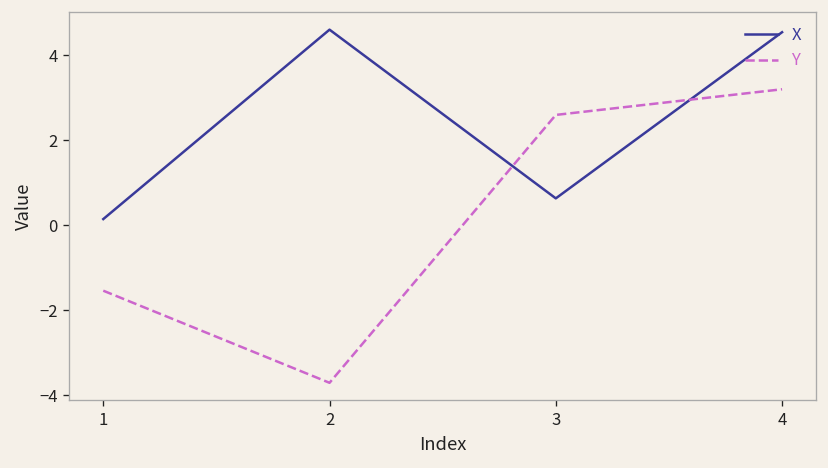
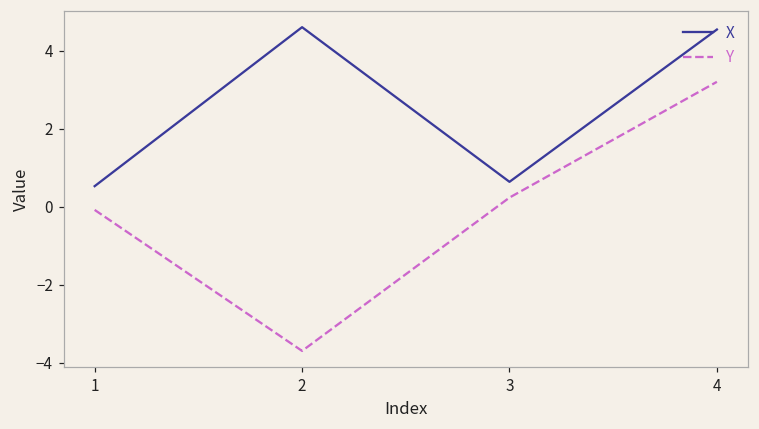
X, 1: 0.1 -> 0.5
Y, 1: -1.5 -> -0.1
Y, 3: 2.6 -> 0.2
